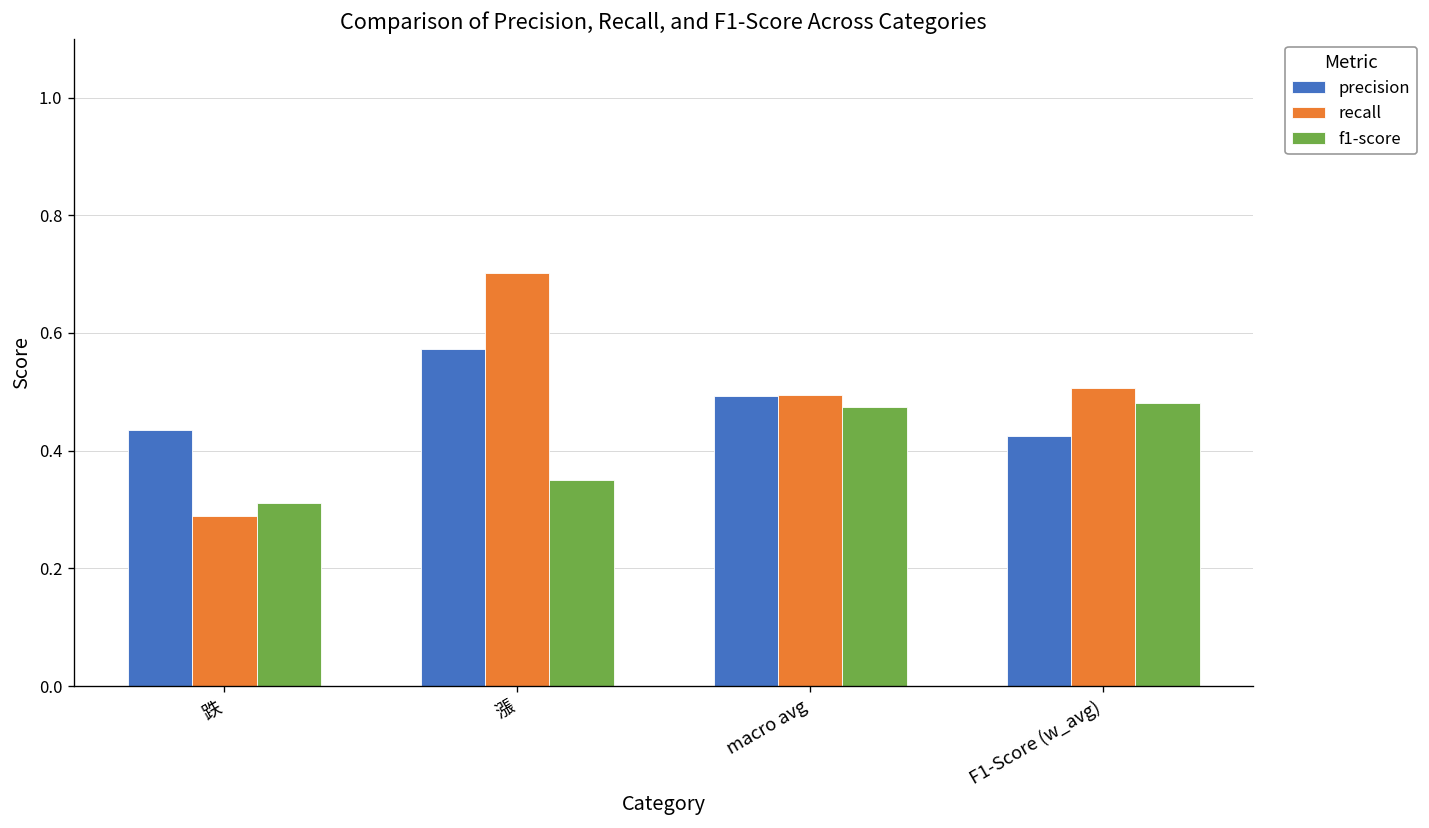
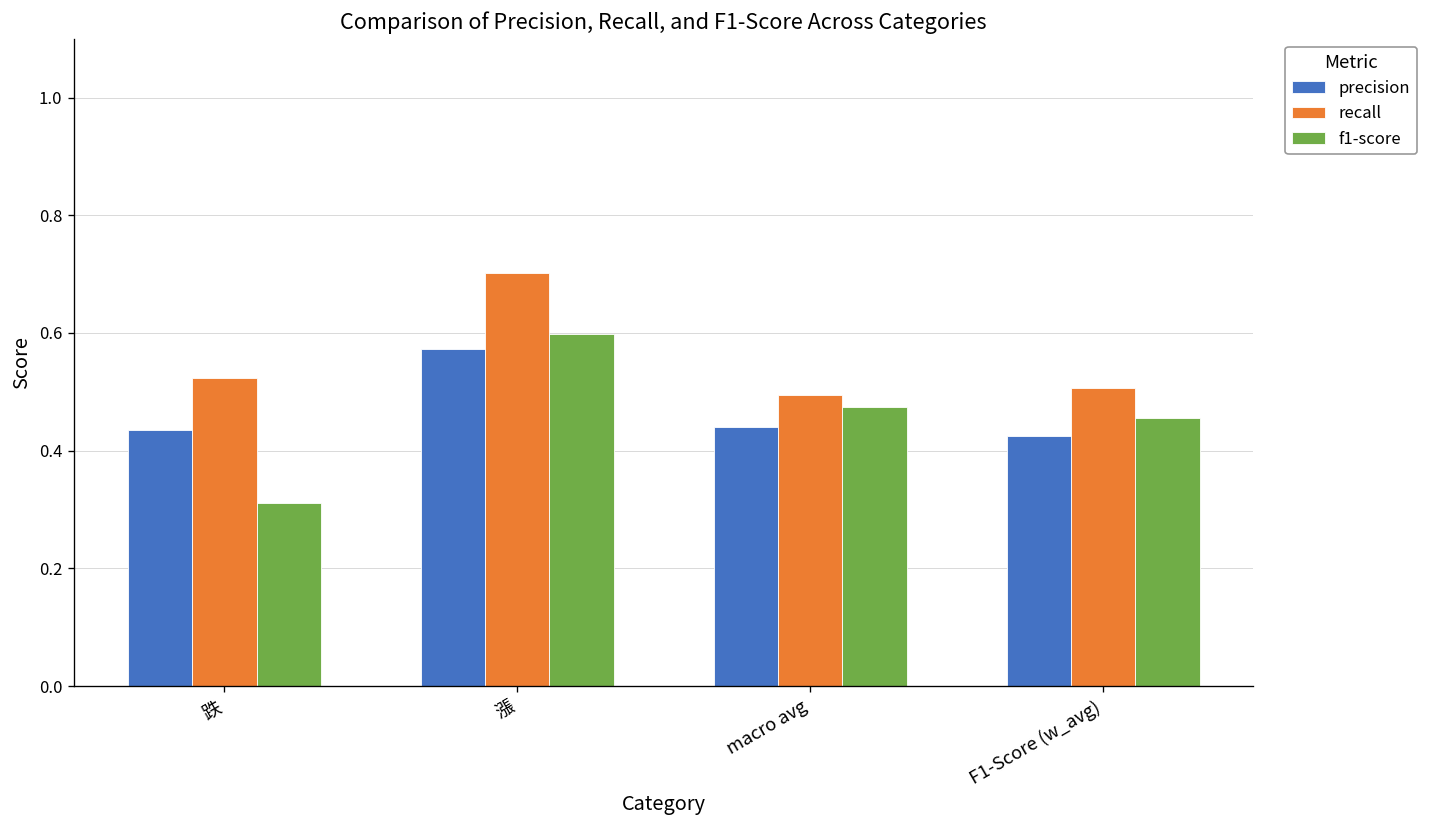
recall, 跌: 0.29 -> 0.52
f1-score, 漲: 0.35 -> 0.60
precision, macro avg: 0.49 -> 0.44
f1-score, F1-Score (w_avg): 0.48 -> 0.46
